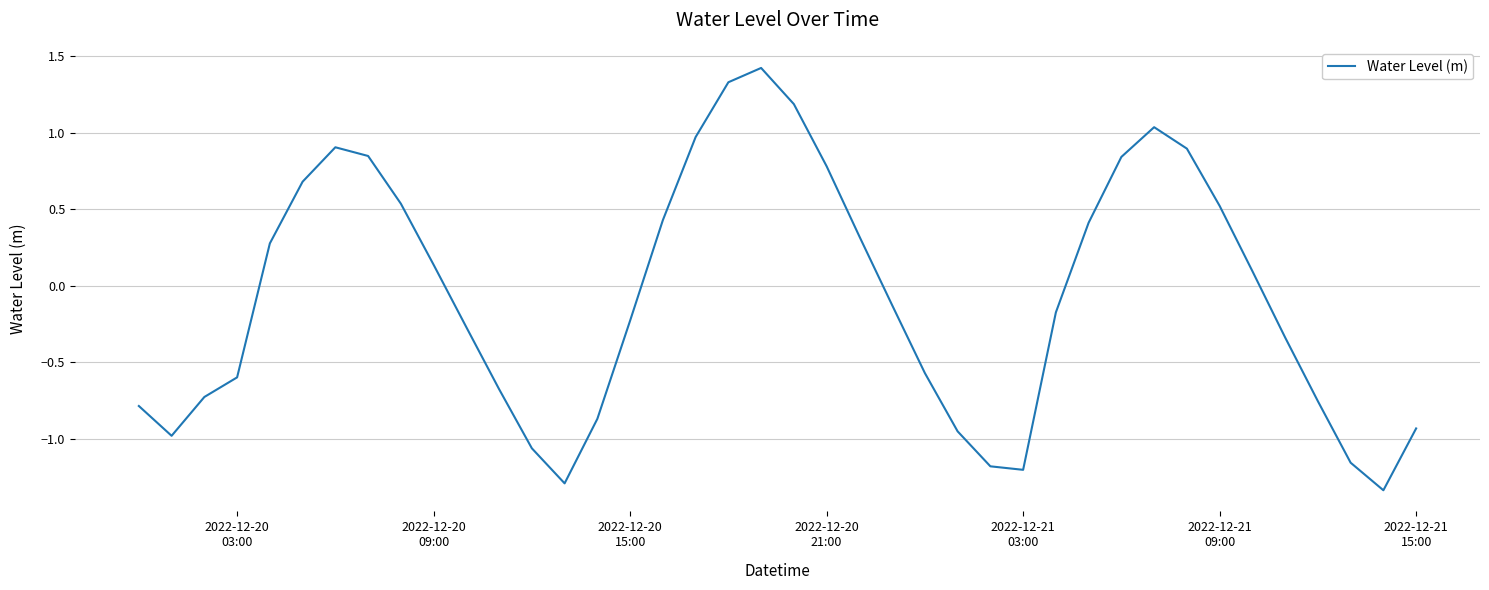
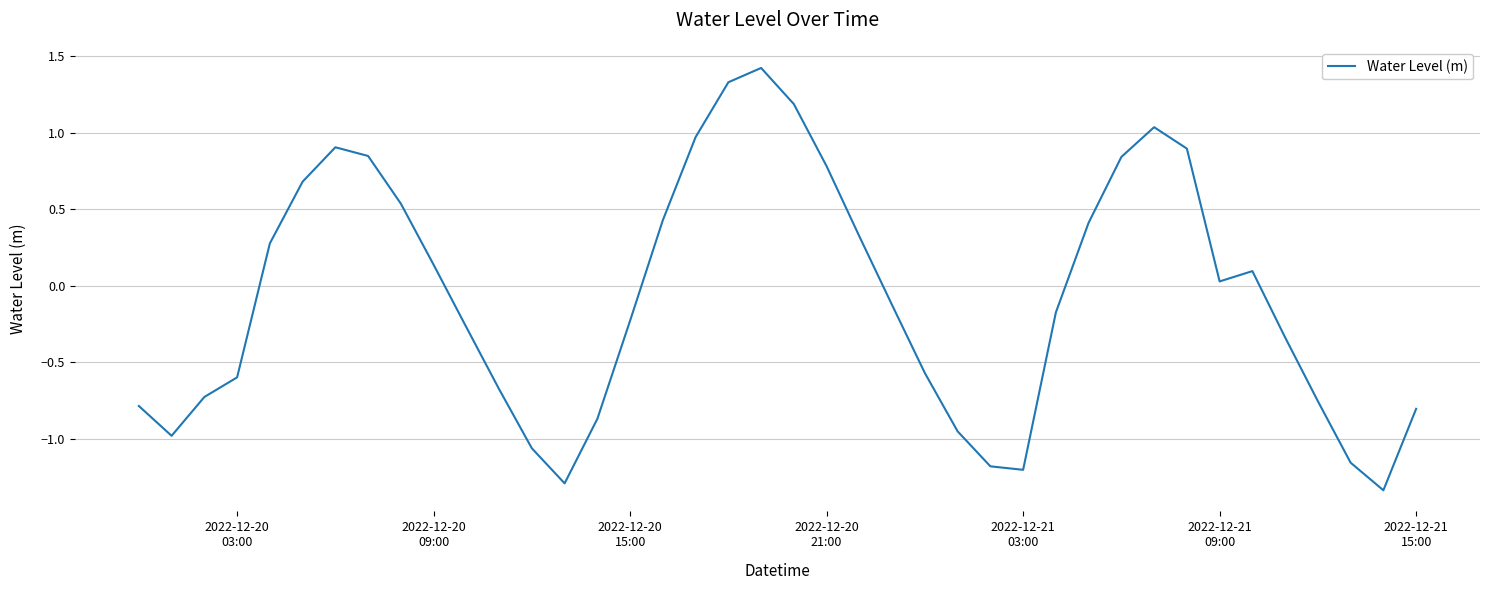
2022-12-21 09:00: 0.52 -> 0.03
2022-12-21 15:00: -0.93 -> -0.80
